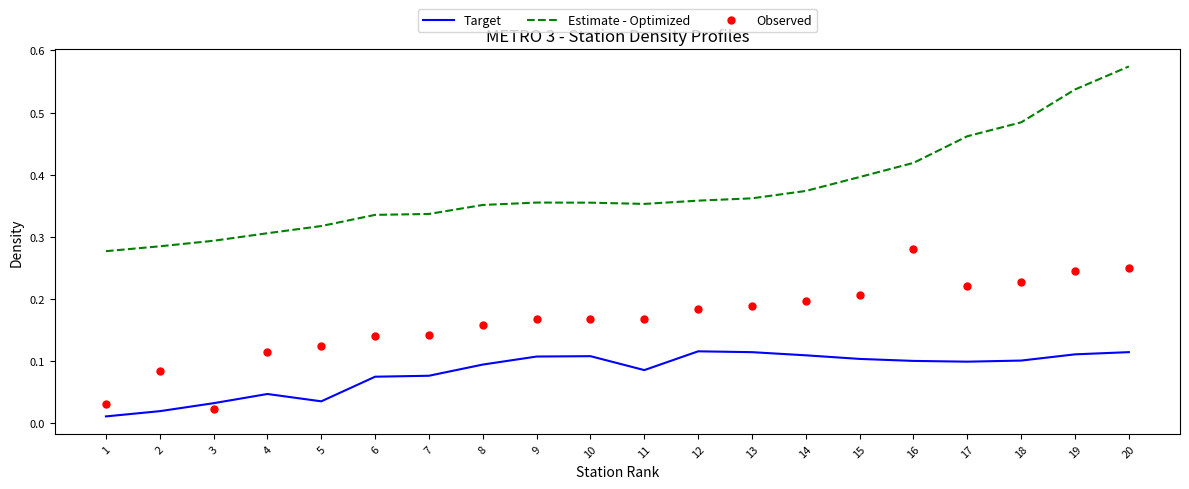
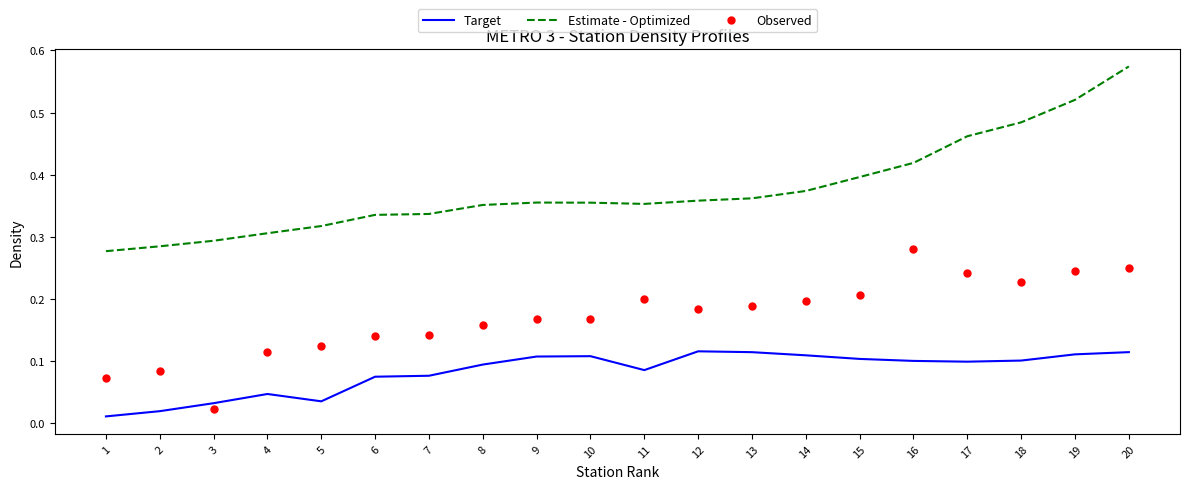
Observed, 1: 0.03 -> 0.07
Observed, 11: 0.17 -> 0.20
Observed, 17: 0.22 -> 0.24
Estimate - Optimized, 19: 0.54 -> 0.52
